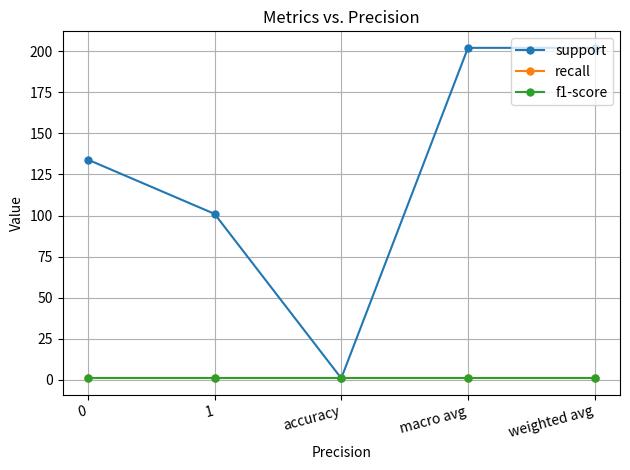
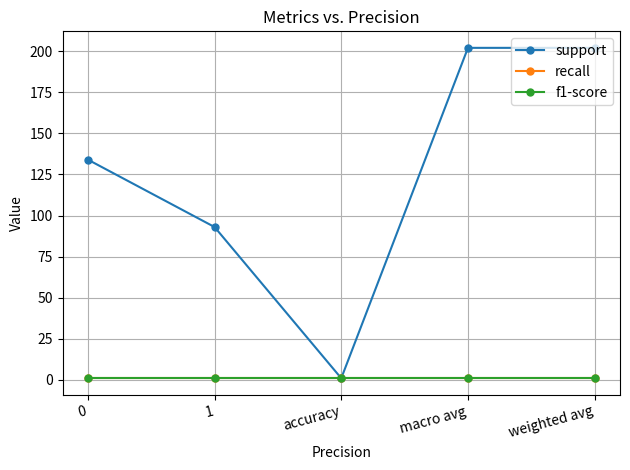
support, 1: 101 -> 93
